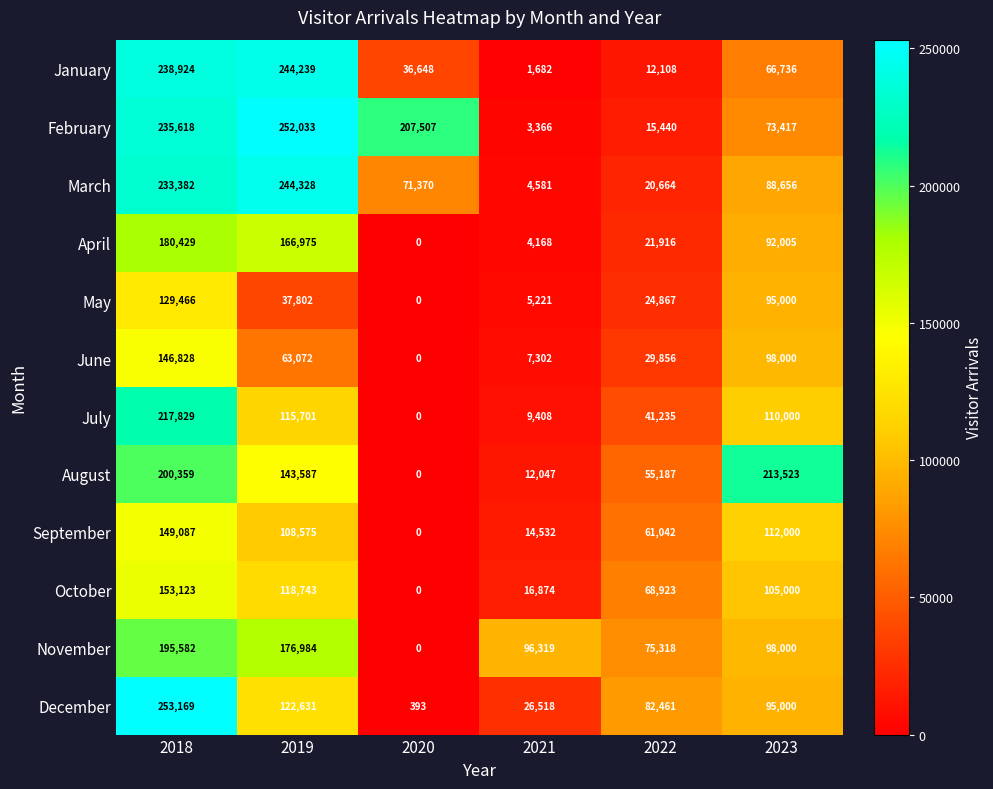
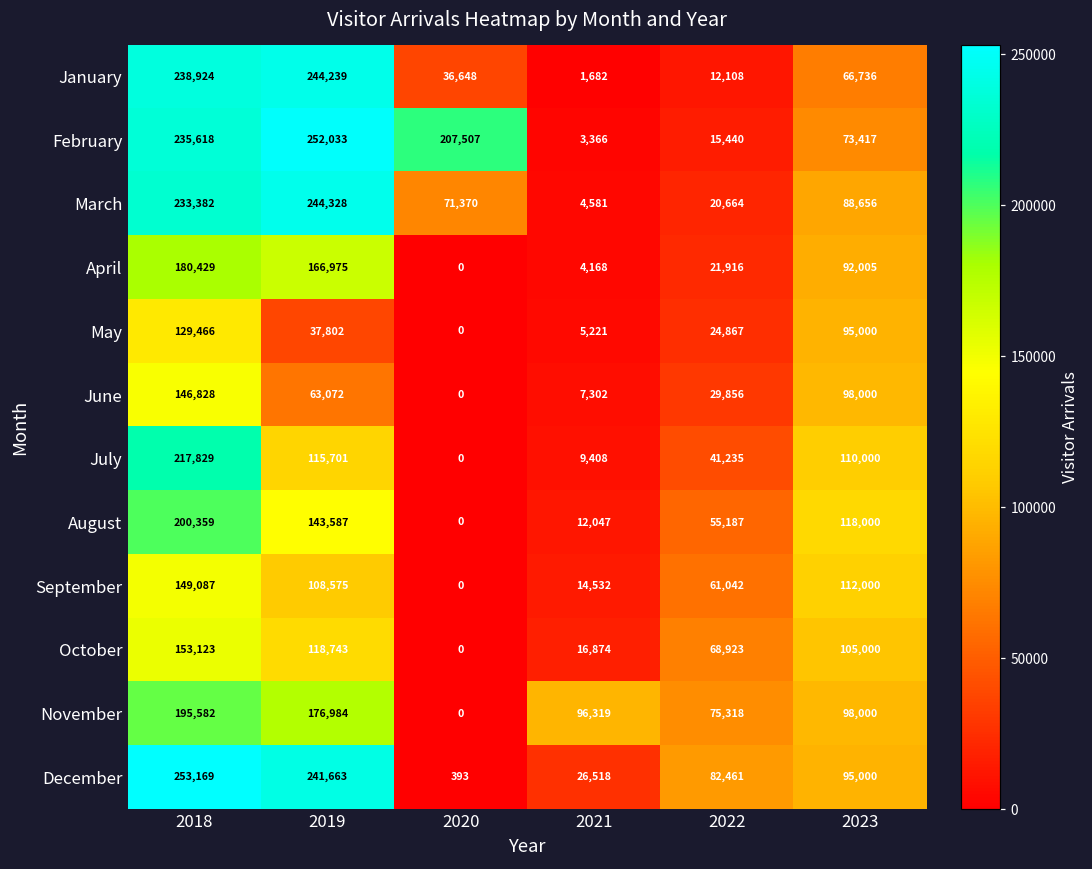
August, 2023: 213,523 -> 118,000
December, 2019: 122,631 -> 241,663
